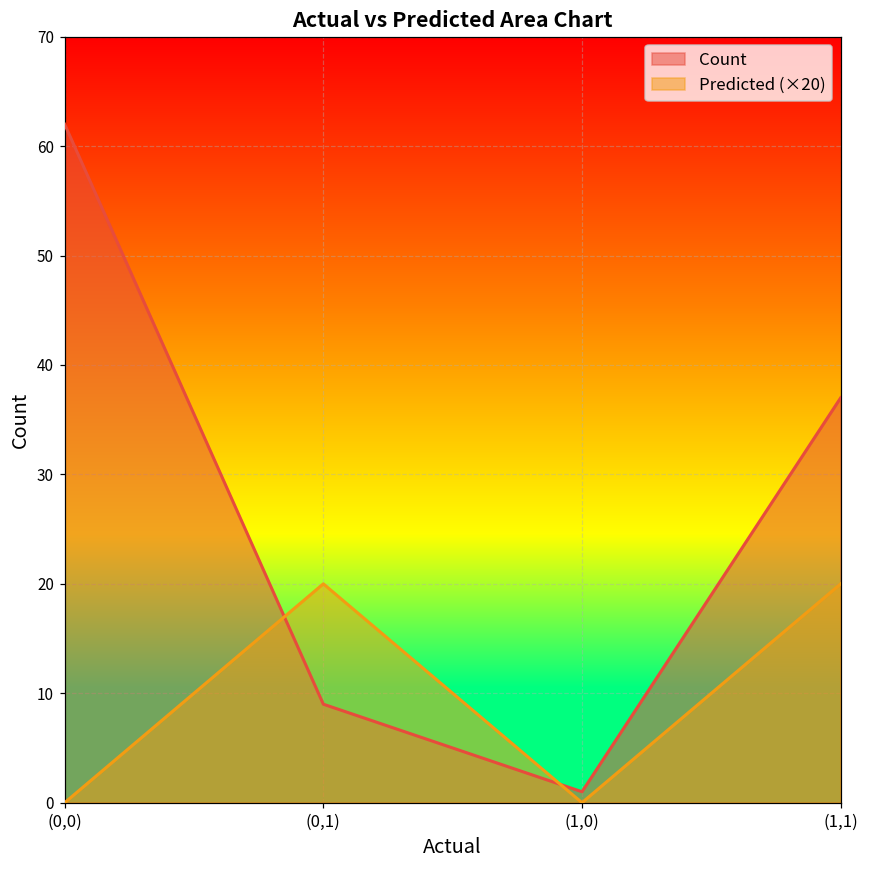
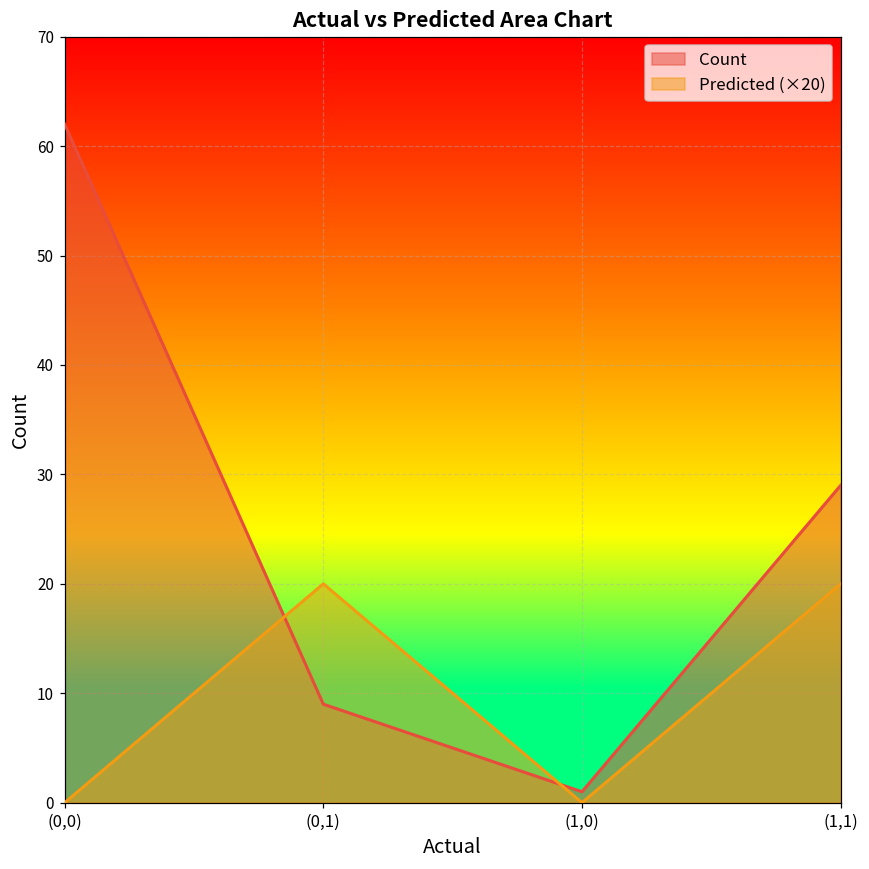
Count, (1,1): 37 -> 29
